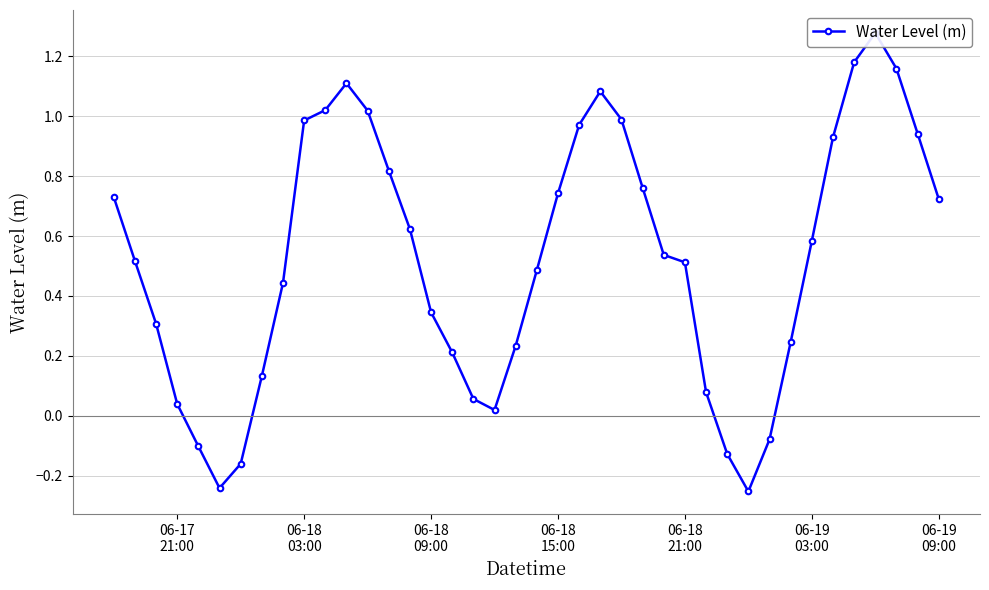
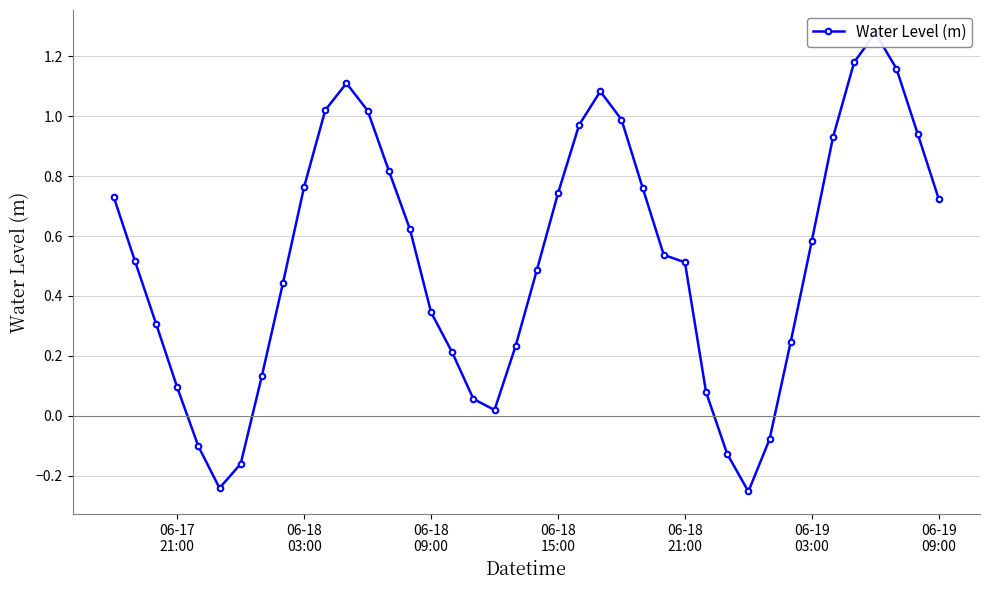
06-17 21:00: 0.04 -> 0.09
06-18 03:00: 0.99 -> 0.76
